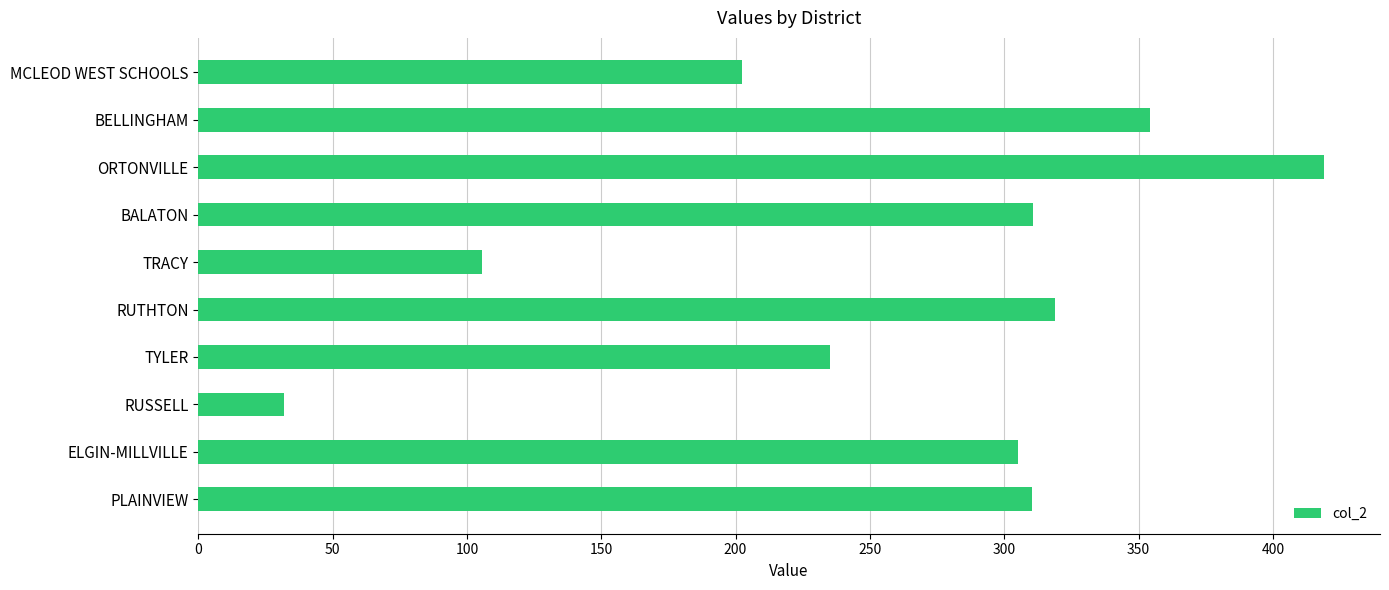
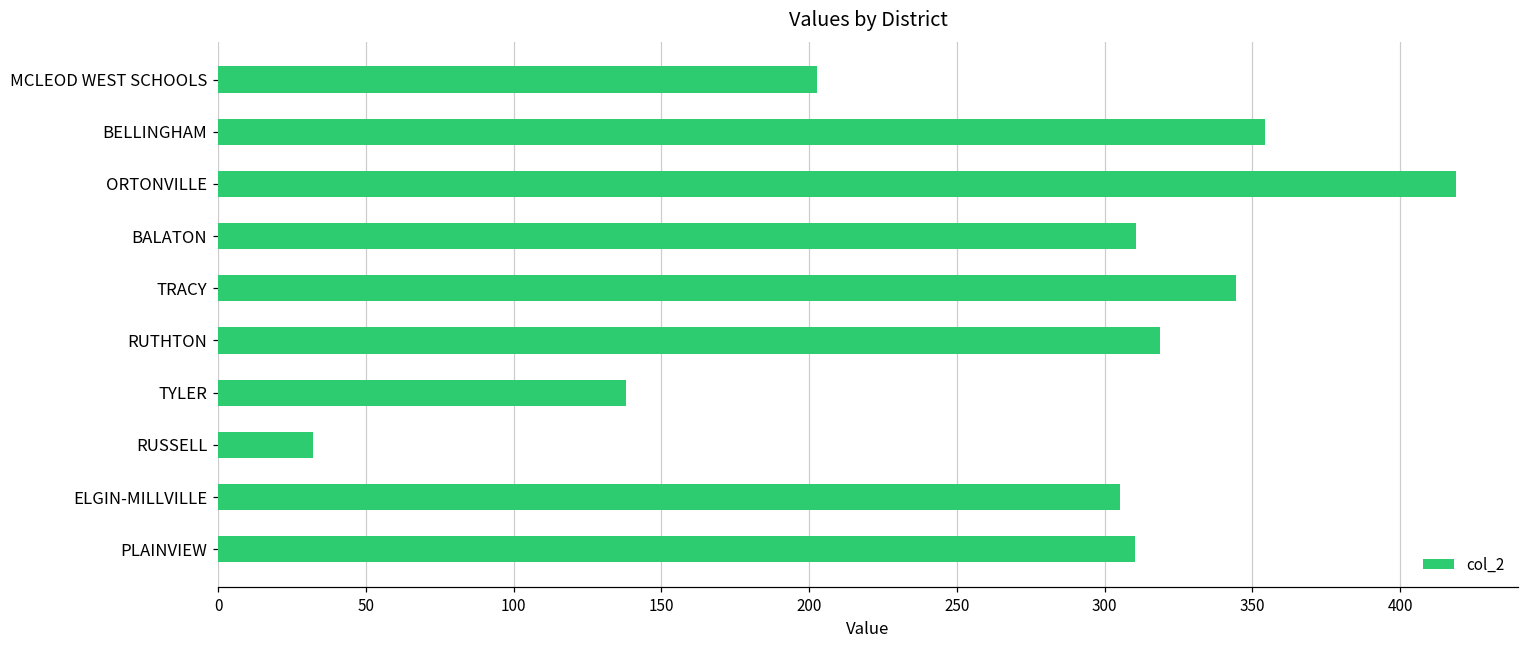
TRACY: 106 -> 344
TYLER: 235 -> 138
